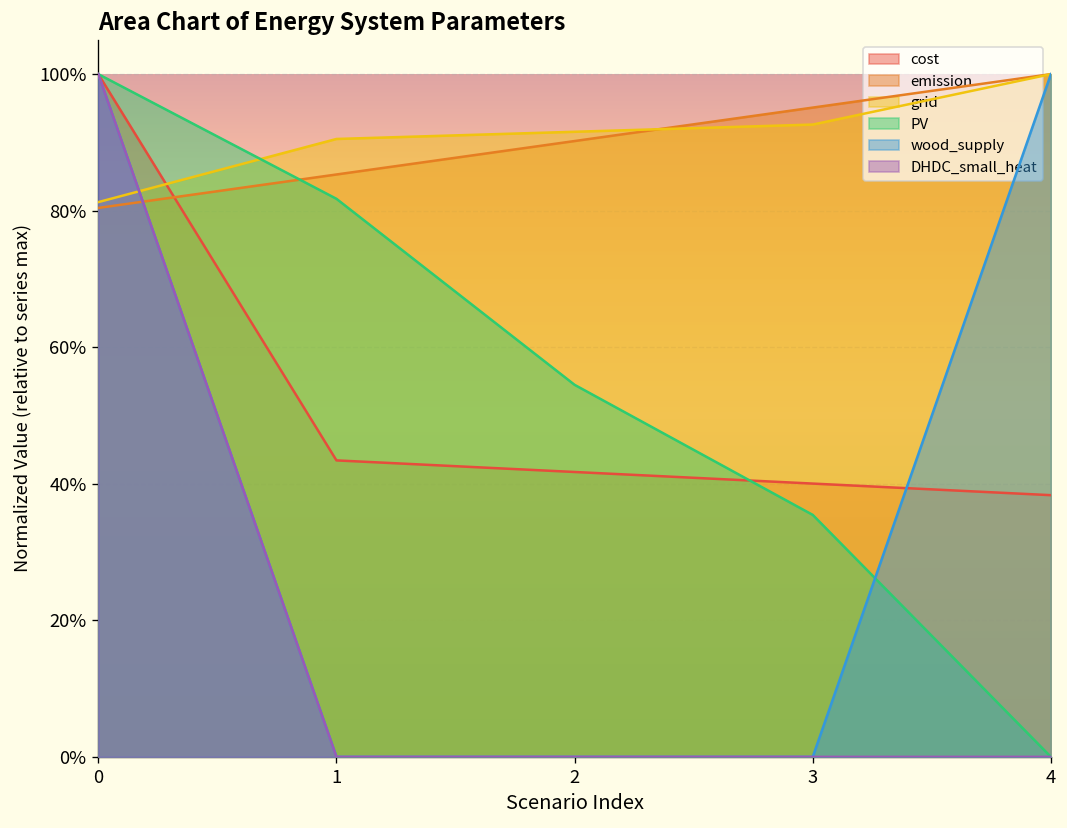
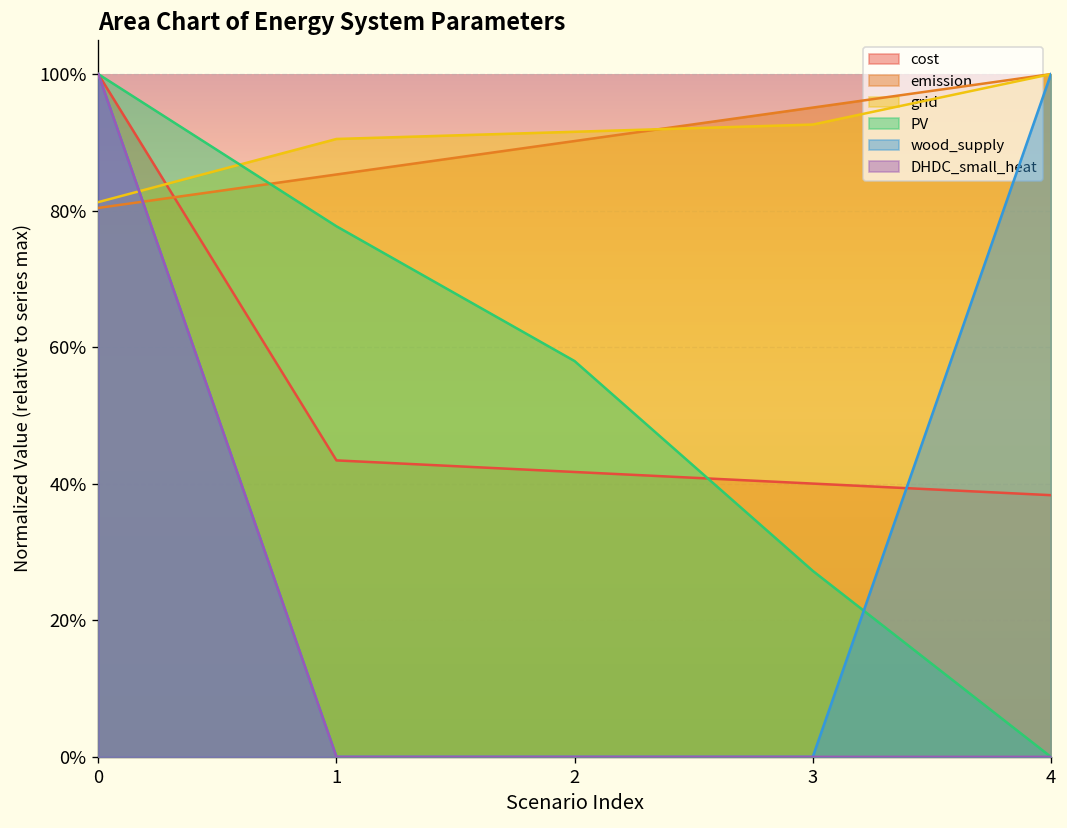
PV, 1: 82% -> 78%
PV, 2: 54% -> 58%
PV, 3: 35% -> 27%
